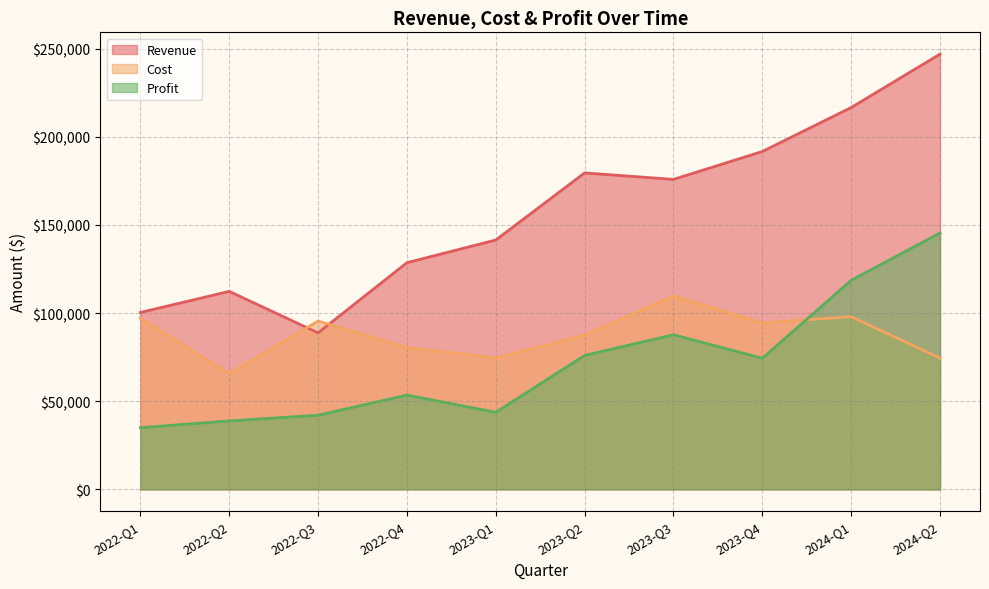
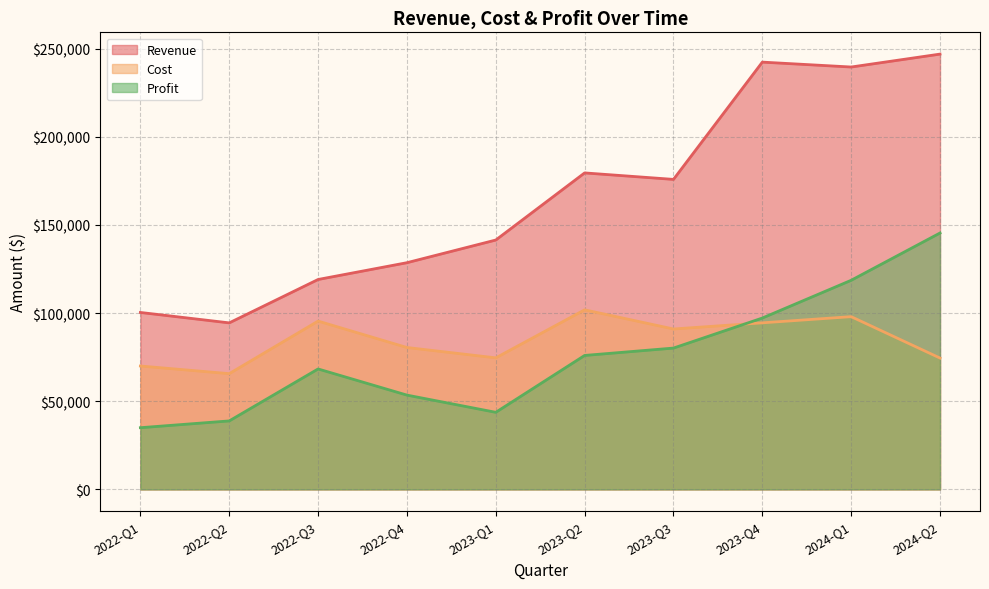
Cost, 2022-Q1: $97,000 -> $70,000
Revenue, 2022-Q2: $112,000 -> $94,000
Revenue, 2022-Q3: $89,000 -> $119,000
Profit, 2022-Q3: $42,000 -> $68,000
Cost, 2023-Q2: $88,000 -> $102,000
Cost, 2023-Q3: $110,000 -> $91,000
Profit, 2023-Q3: $88,000 -> $80,000
Revenue, 2023-Q4: $192,000 -> $242,000
Profit, 2023-Q4: $74,000 -> $97,000
Revenue, 2024-Q1: $217,000 -> $240,000
